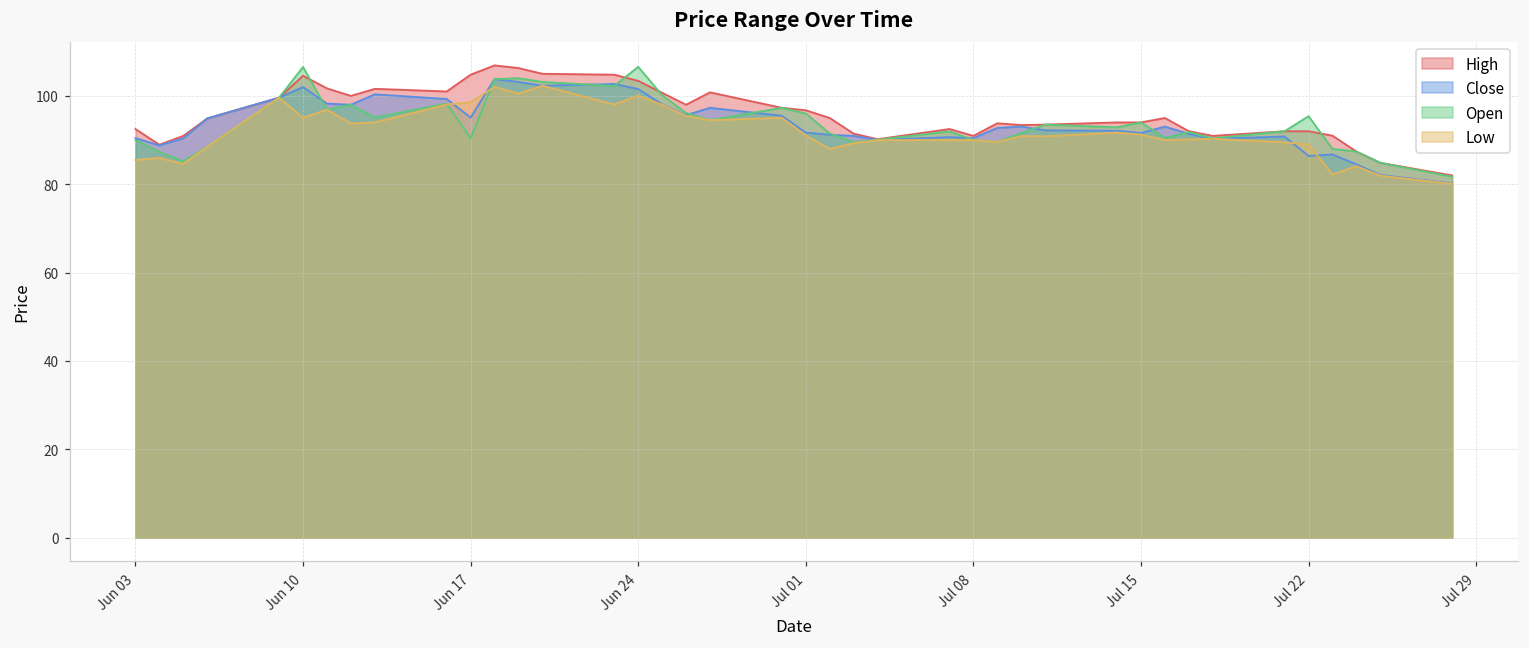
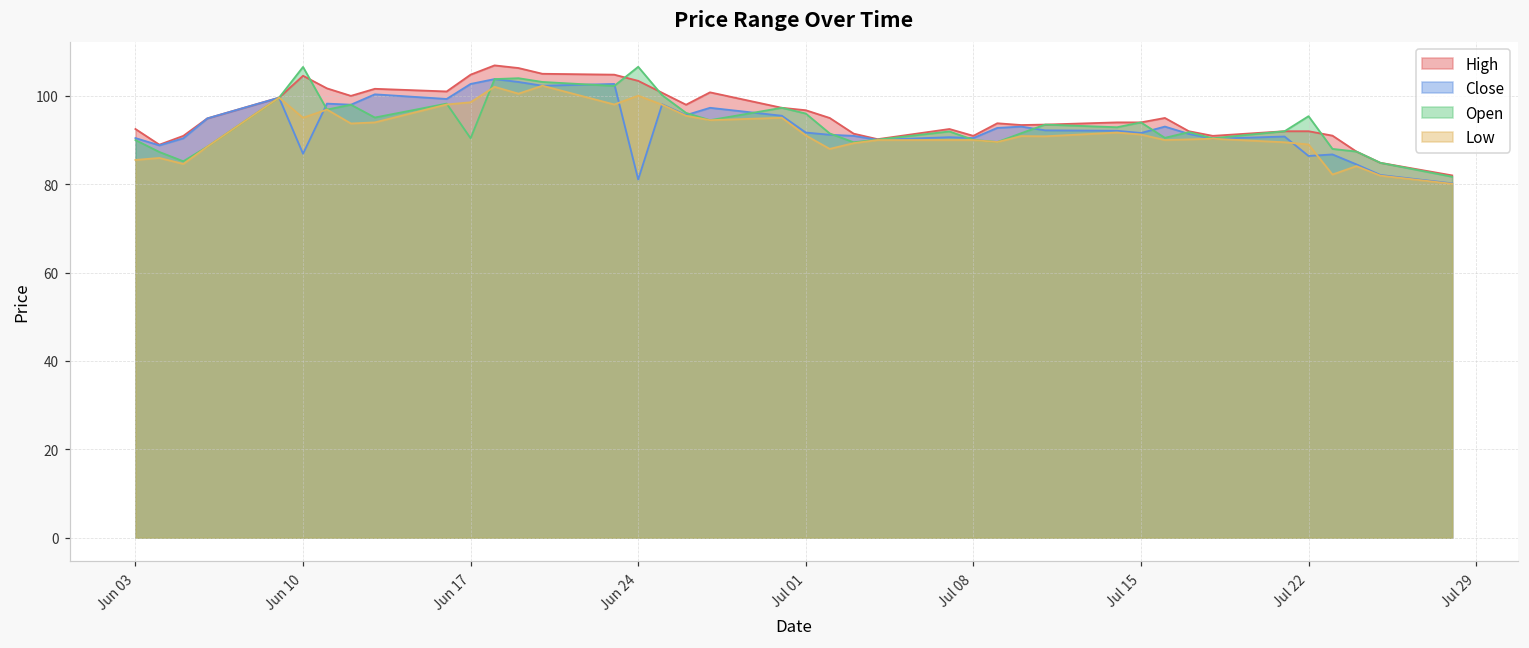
Close, Jun 10: 102 -> 87
Close, Jun 17: 95 -> 103
Close, Jun 24: 102 -> 81
